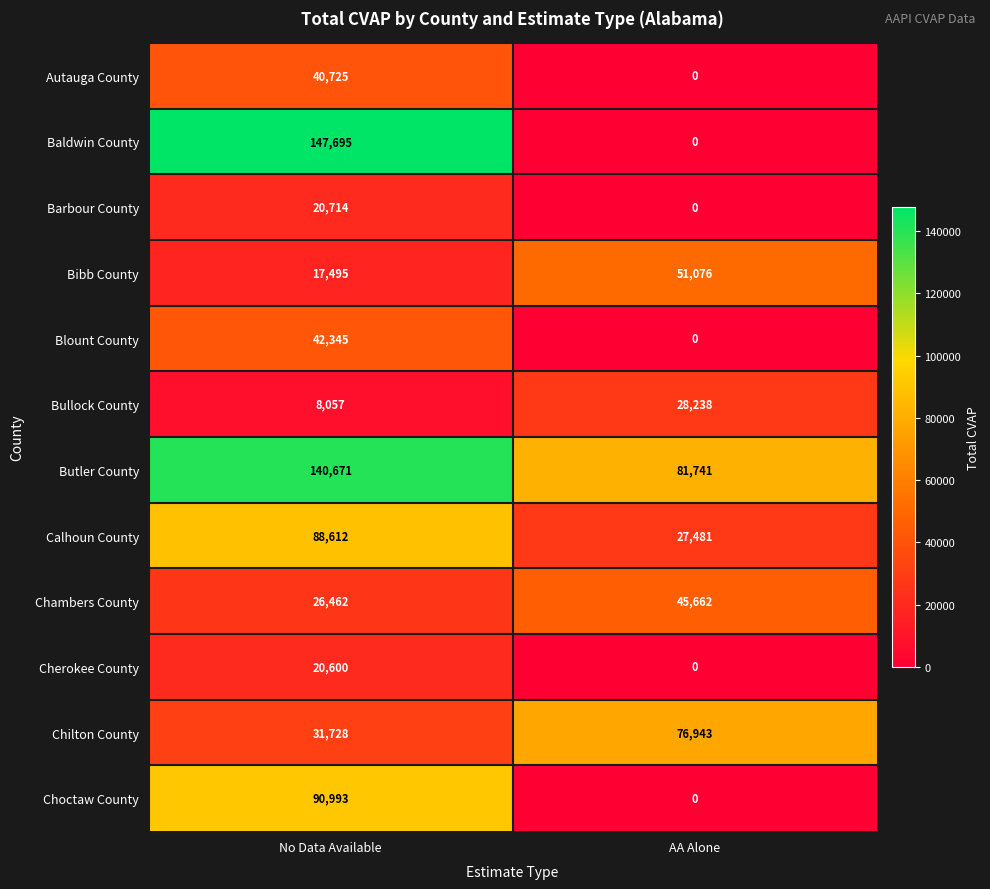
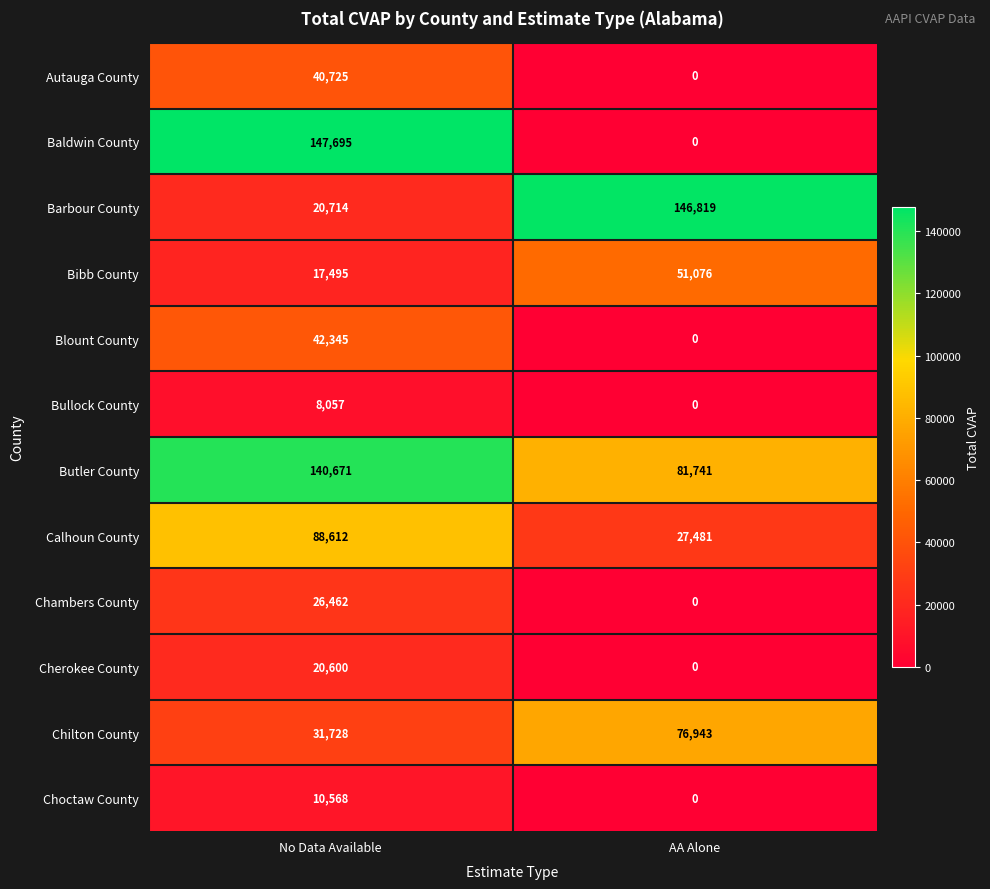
Barbour County, AA Alone: 0 -> 146,819
Bullock County, AA Alone: 28,238 -> 0
Chambers County, AA Alone: 45,662 -> 0
Choctaw County, No Data Available: 90,993 -> 10,568
